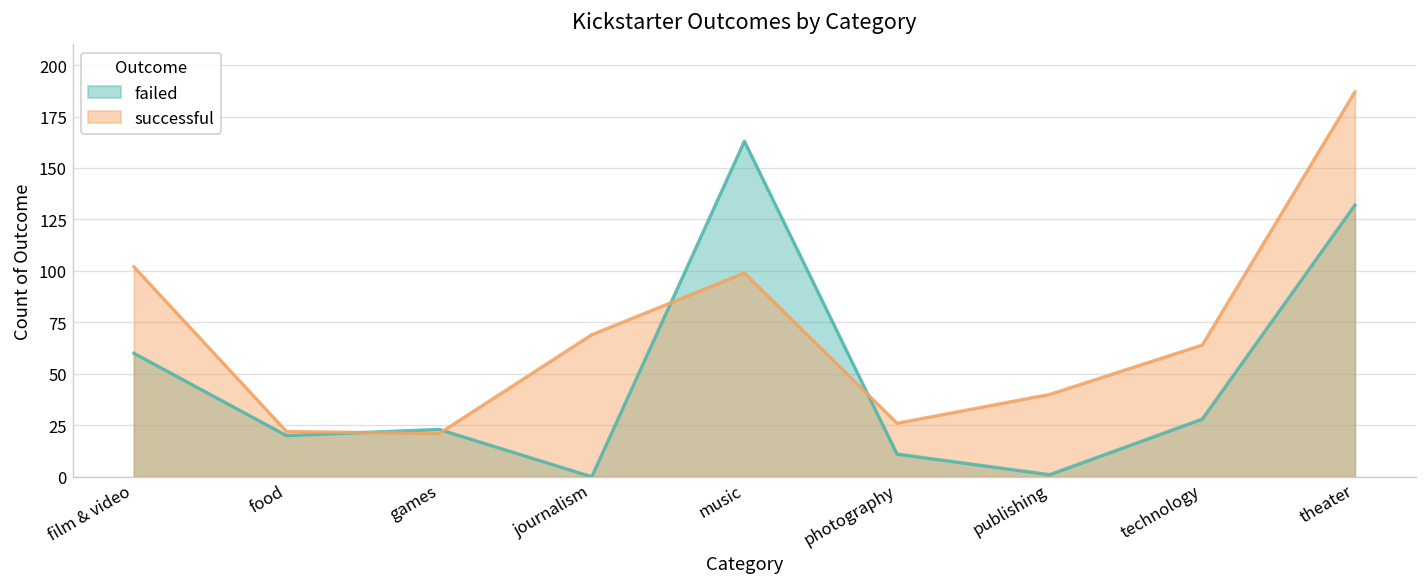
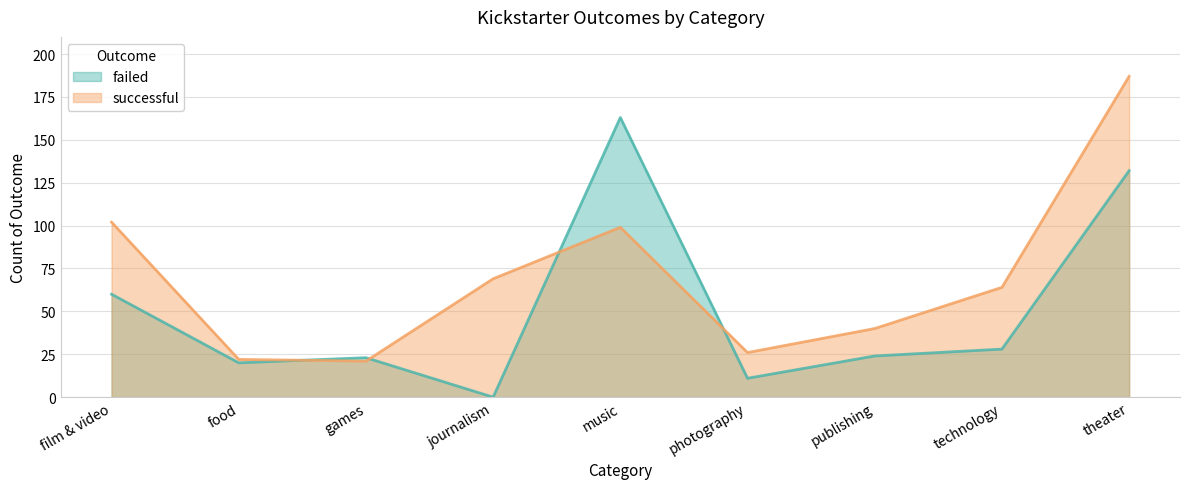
failed, publishing: 1 -> 24
